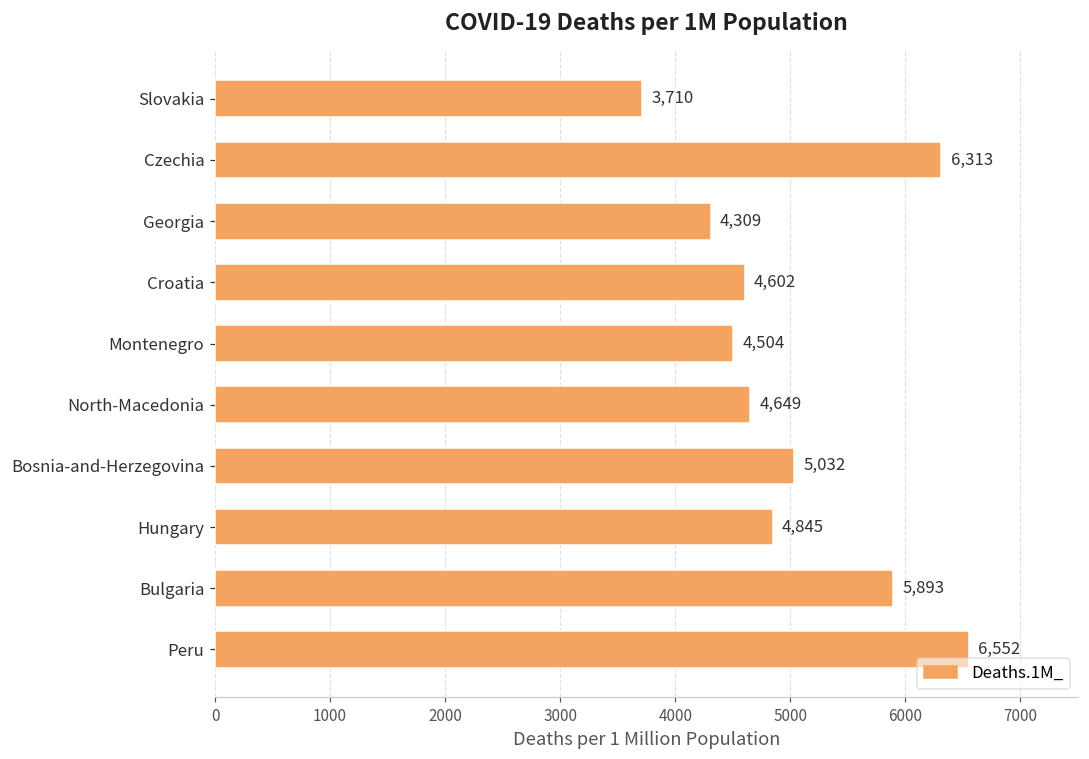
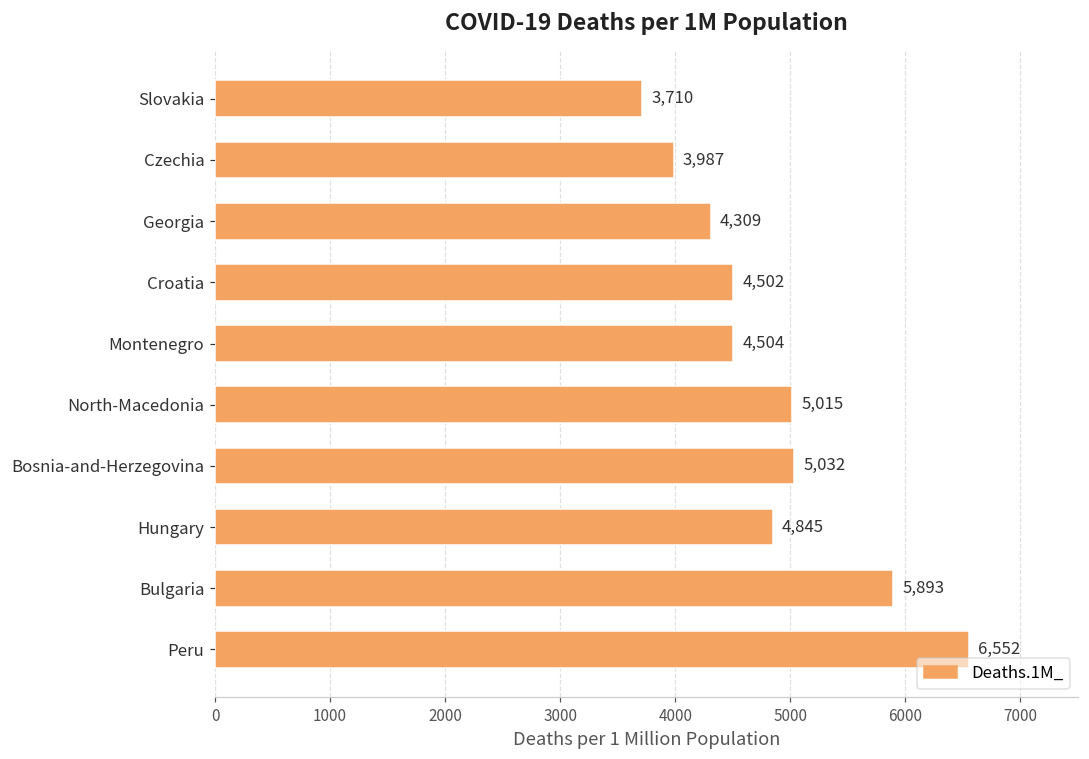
Czechia: 6,313 -> 3,987
Croatia: 4,602 -> 4,502
North-Macedonia: 4,649 -> 5,015
